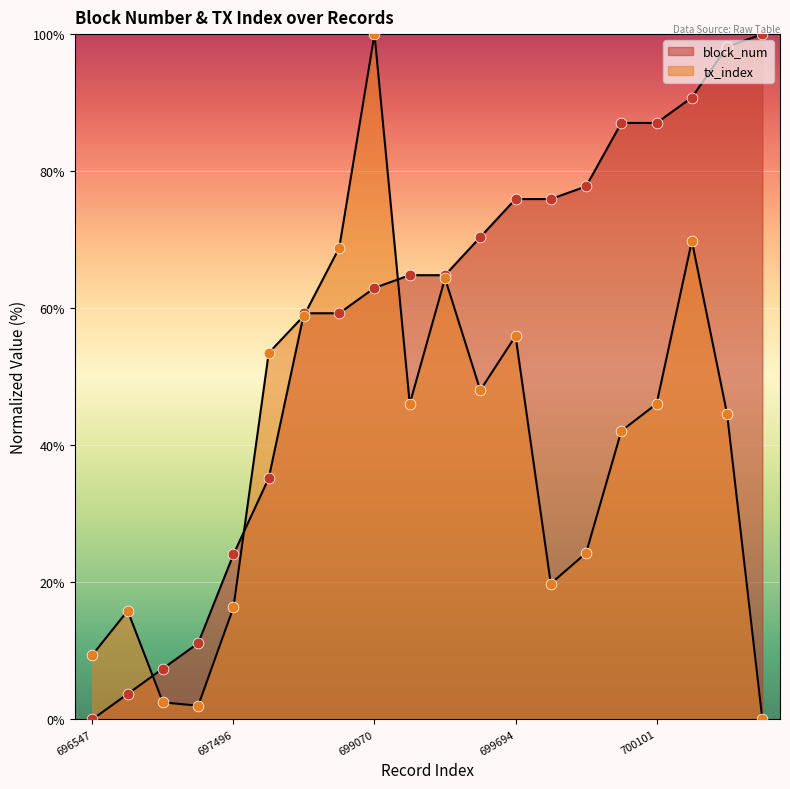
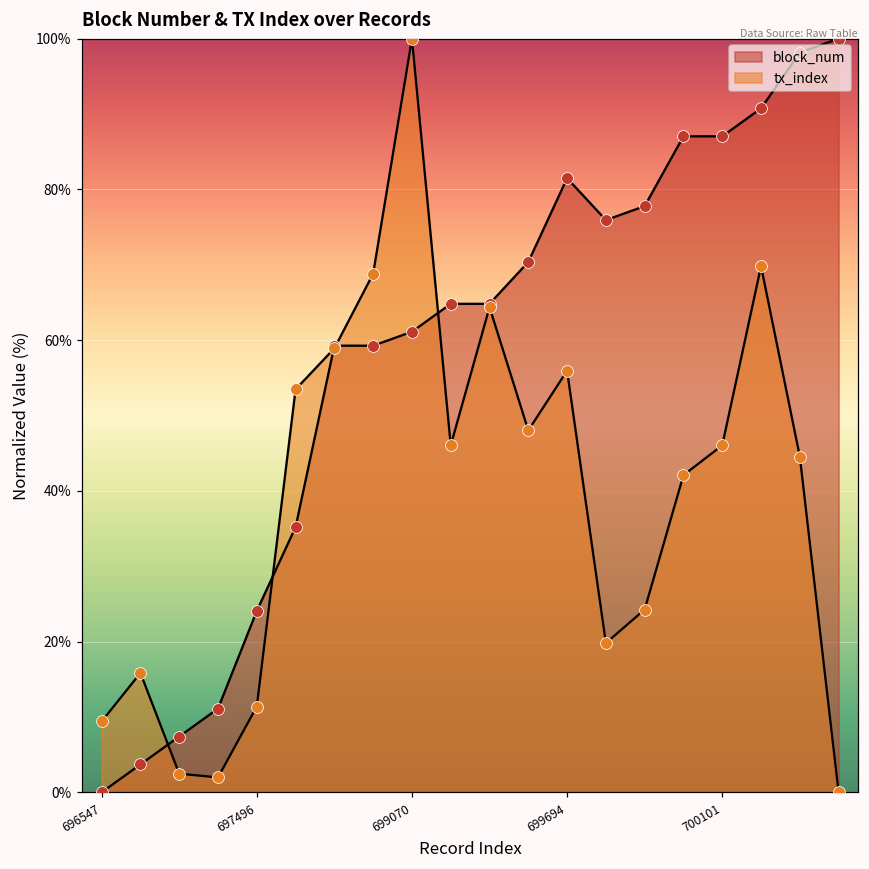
tx_index, 697496: 16% -> 11%
block_num, 699070: 63% -> 61%
block_num, 699694: 76% -> 81%
